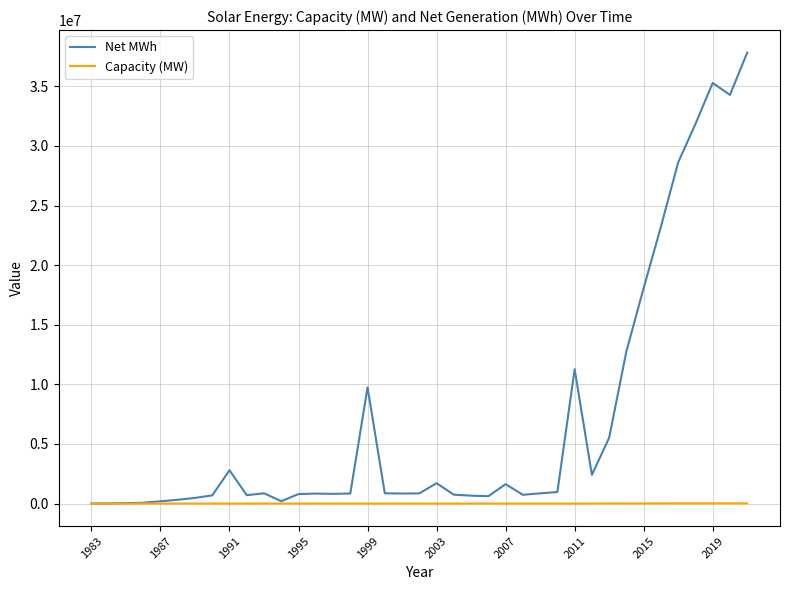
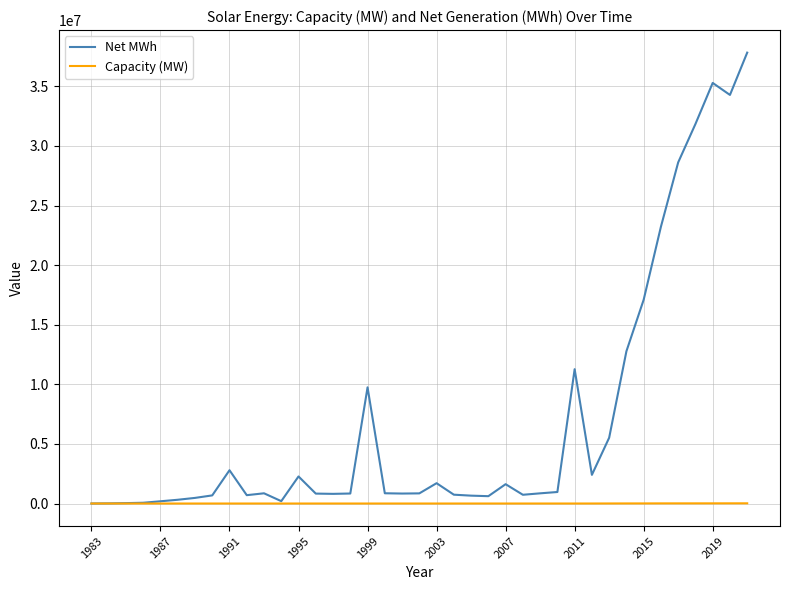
Net MWh, 1995: 800000 -> 2300000
Net MWh, 2015: 18100000 -> 17100000
